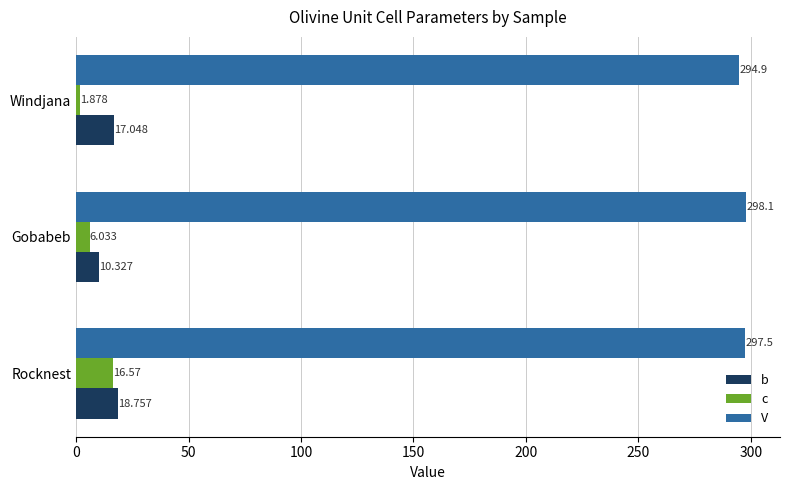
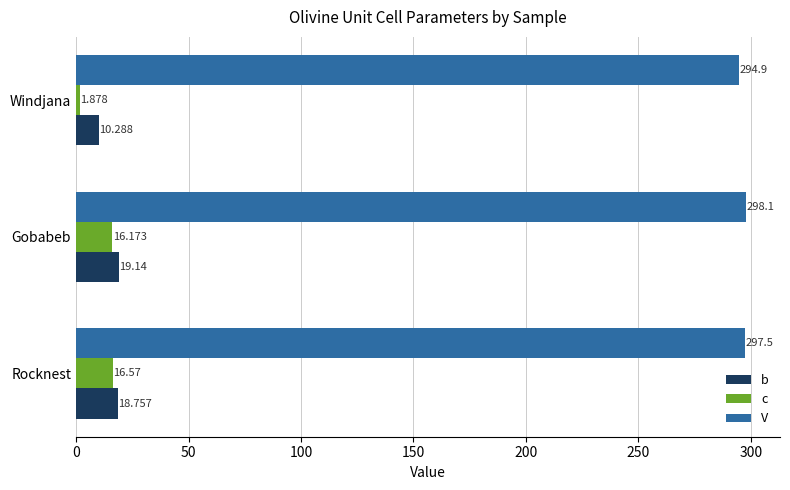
b, Windjana: 17.048 -> 10.288
c, Gobabeb: 6.033 -> 16.173
b, Gobabeb: 10.327 -> 19.14
